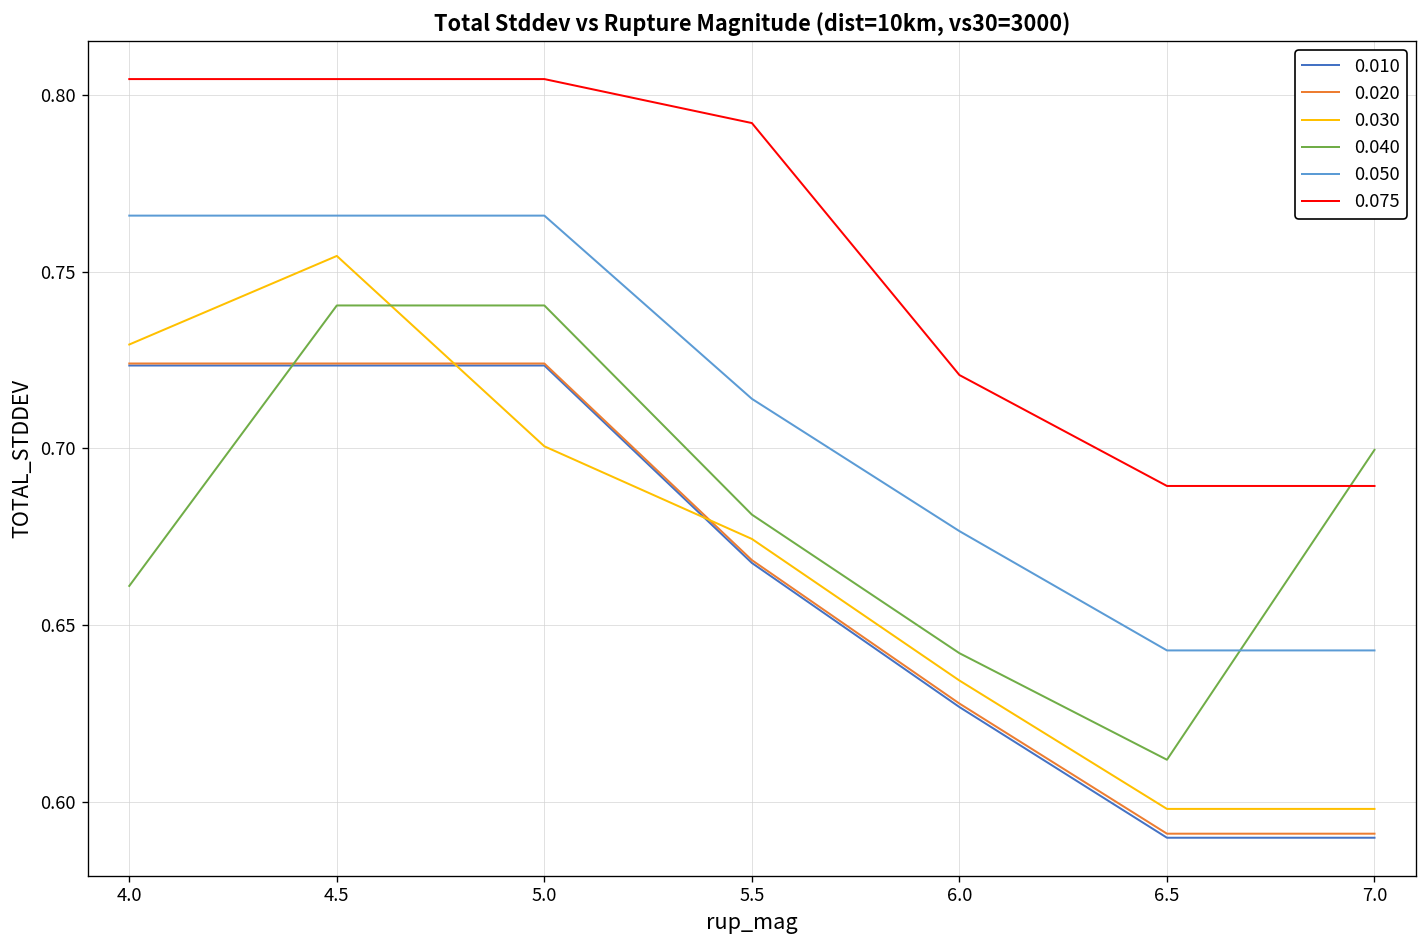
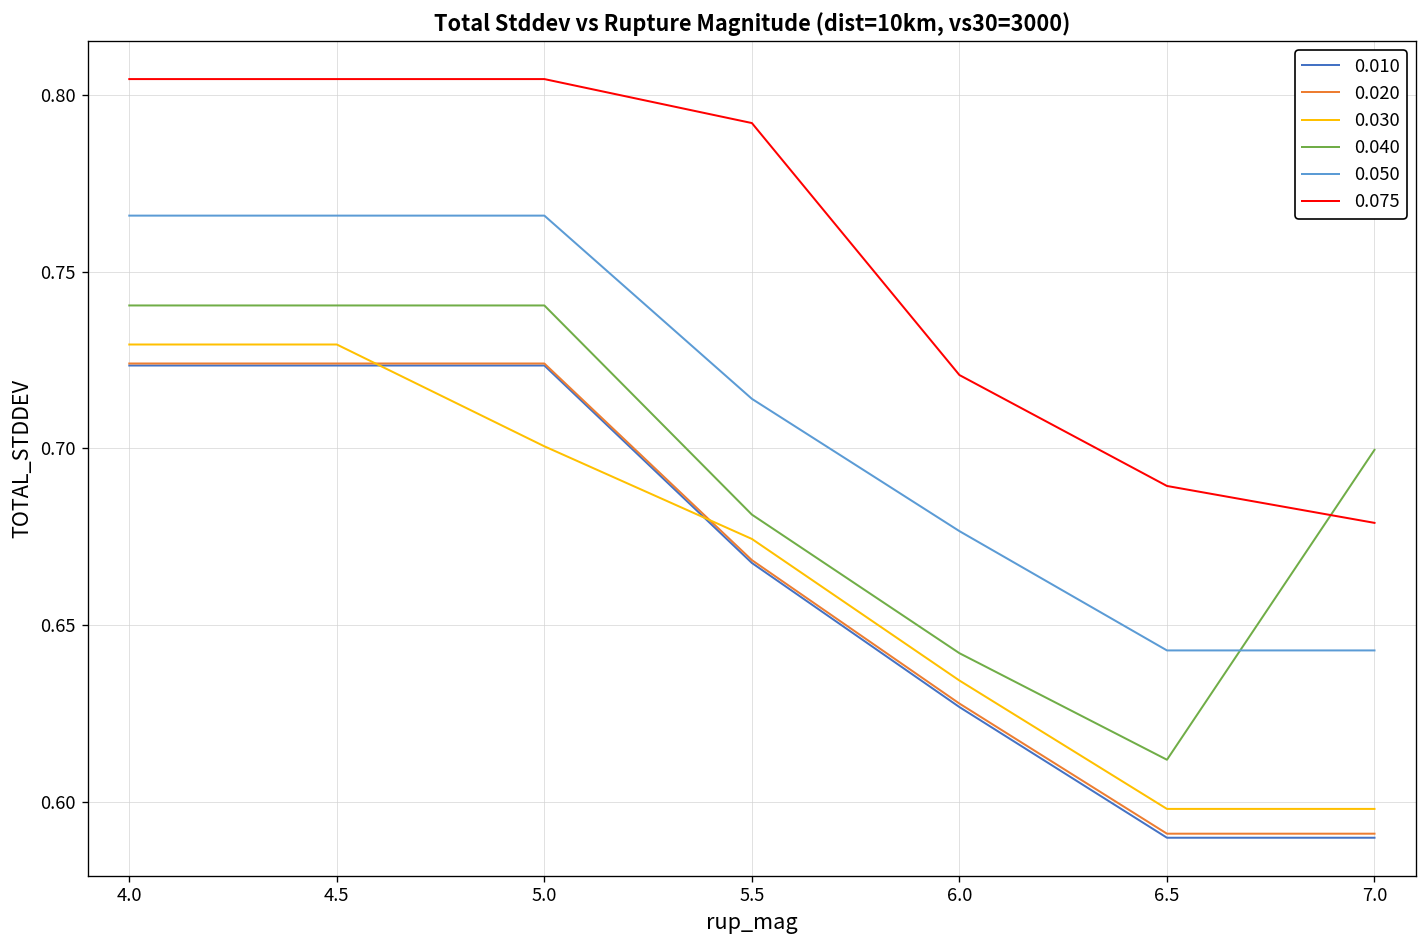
0.040, 4.0: 0.661 -> 0.740
0.030, 4.5: 0.754 -> 0.729
0.075, 7.0: 0.689 -> 0.679
